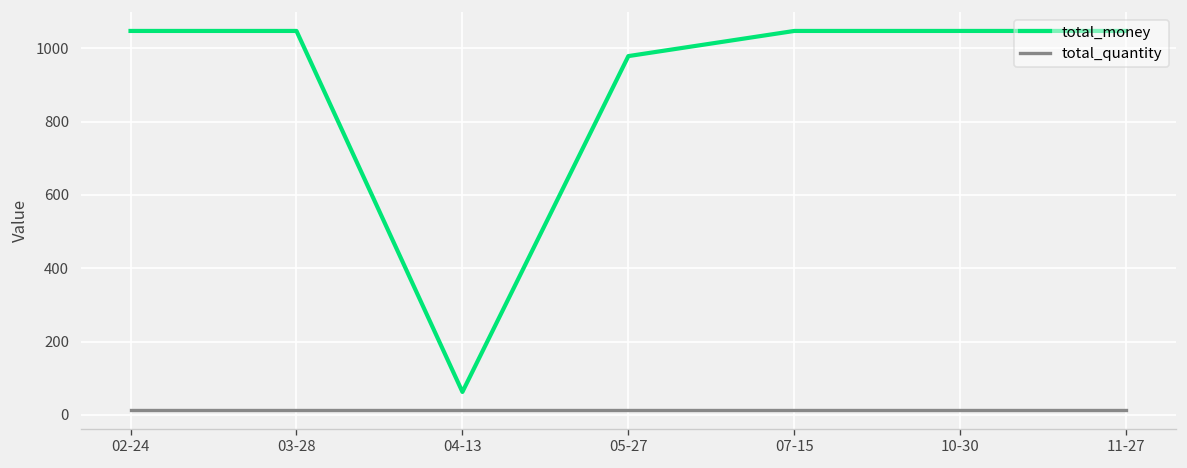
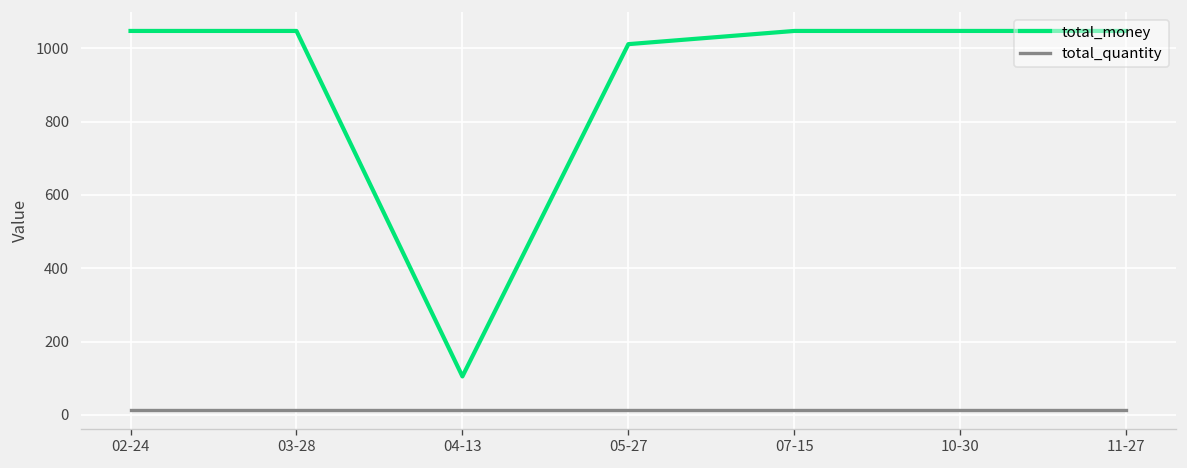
total_money, 04-13: 60 -> 110
total_money, 05-27: 980 -> 1010
